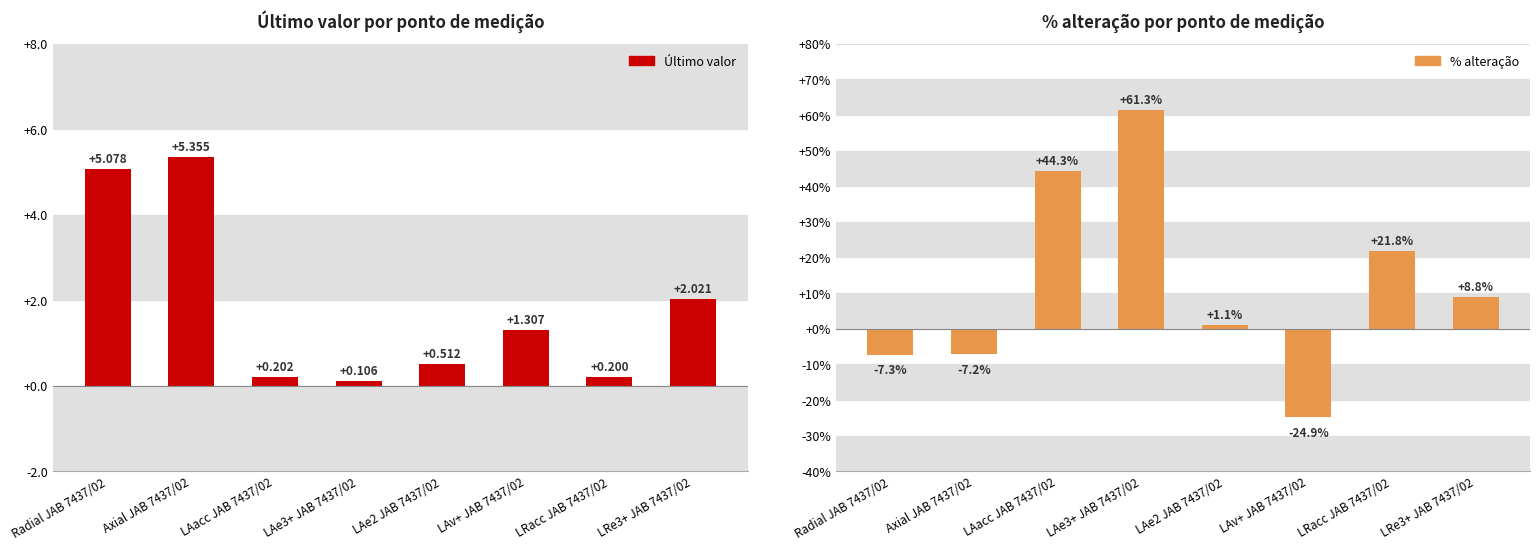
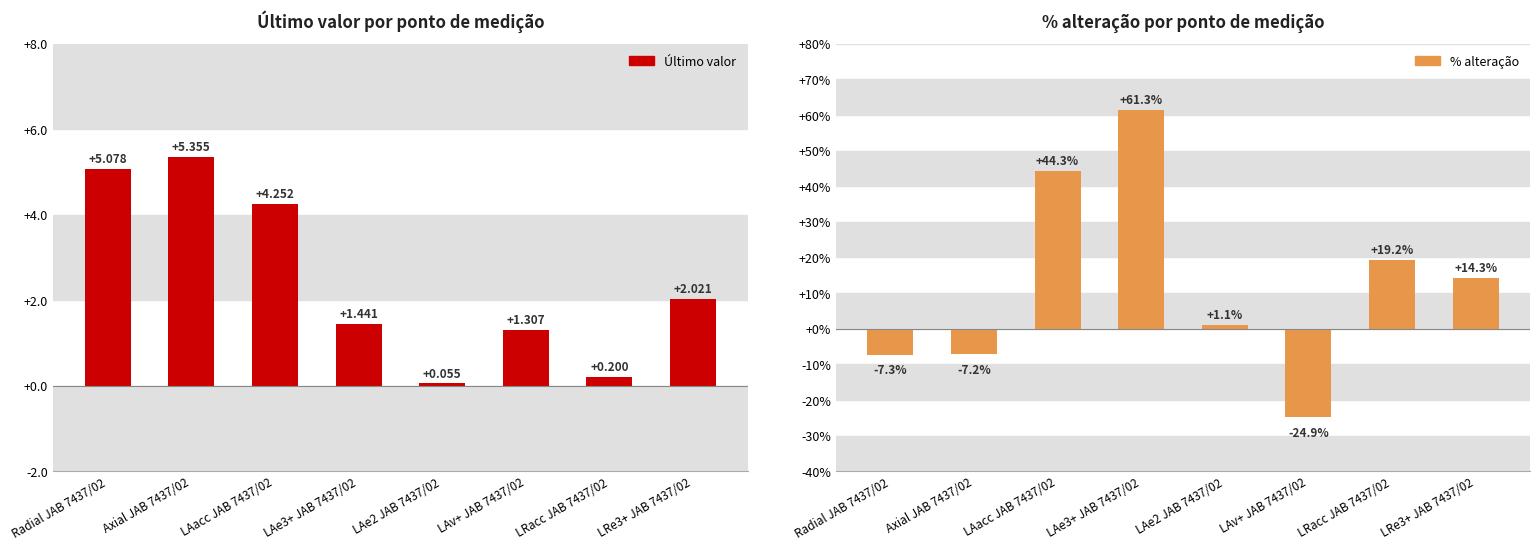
Último valor por ponto de medição, LAacc JAB 7437/02: +0.202 -> +4.252
Último valor por ponto de medição, LAe3+ JAB 7437/02: +0.106 -> +1.441
Último valor por ponto de medição, LAe2 JAB 7437/02: +0.512 -> +0.055
% alteração por ponto de medição, LRacc JAB 7437/02: +21.8% -> +19.2%
% alteração por ponto de medição, LRe3+ JAB 7437/02: +8.8% -> +14.3%
